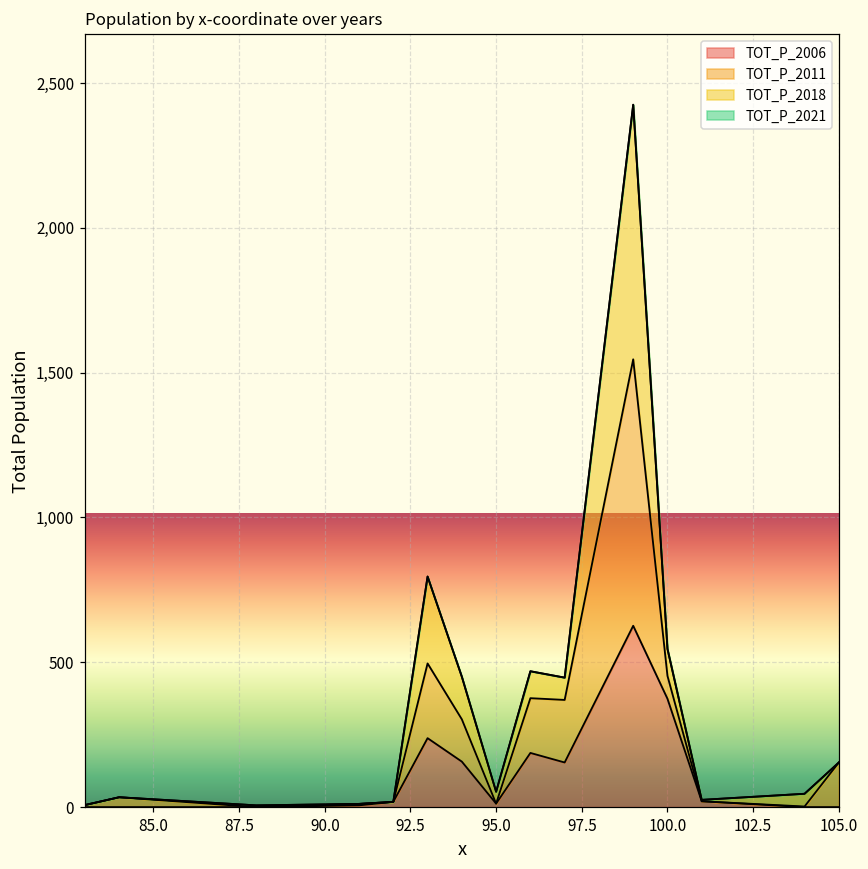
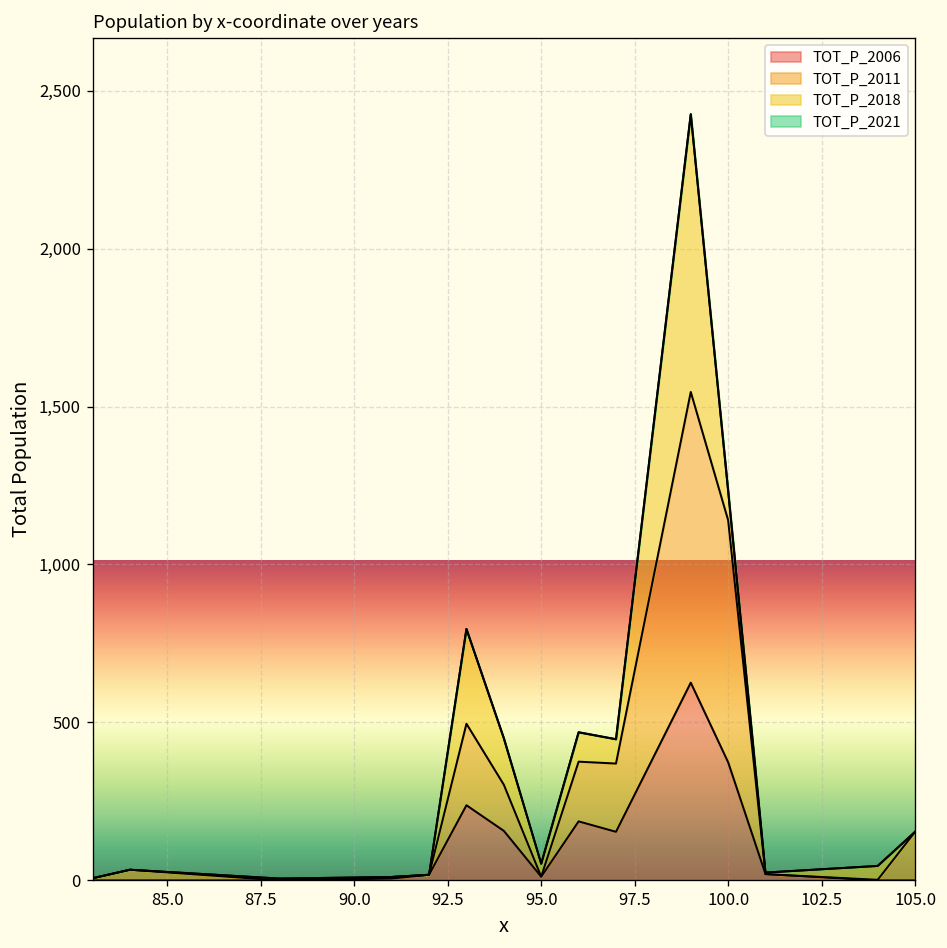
TOT_P_2011, 100.0: 80 -> 770
